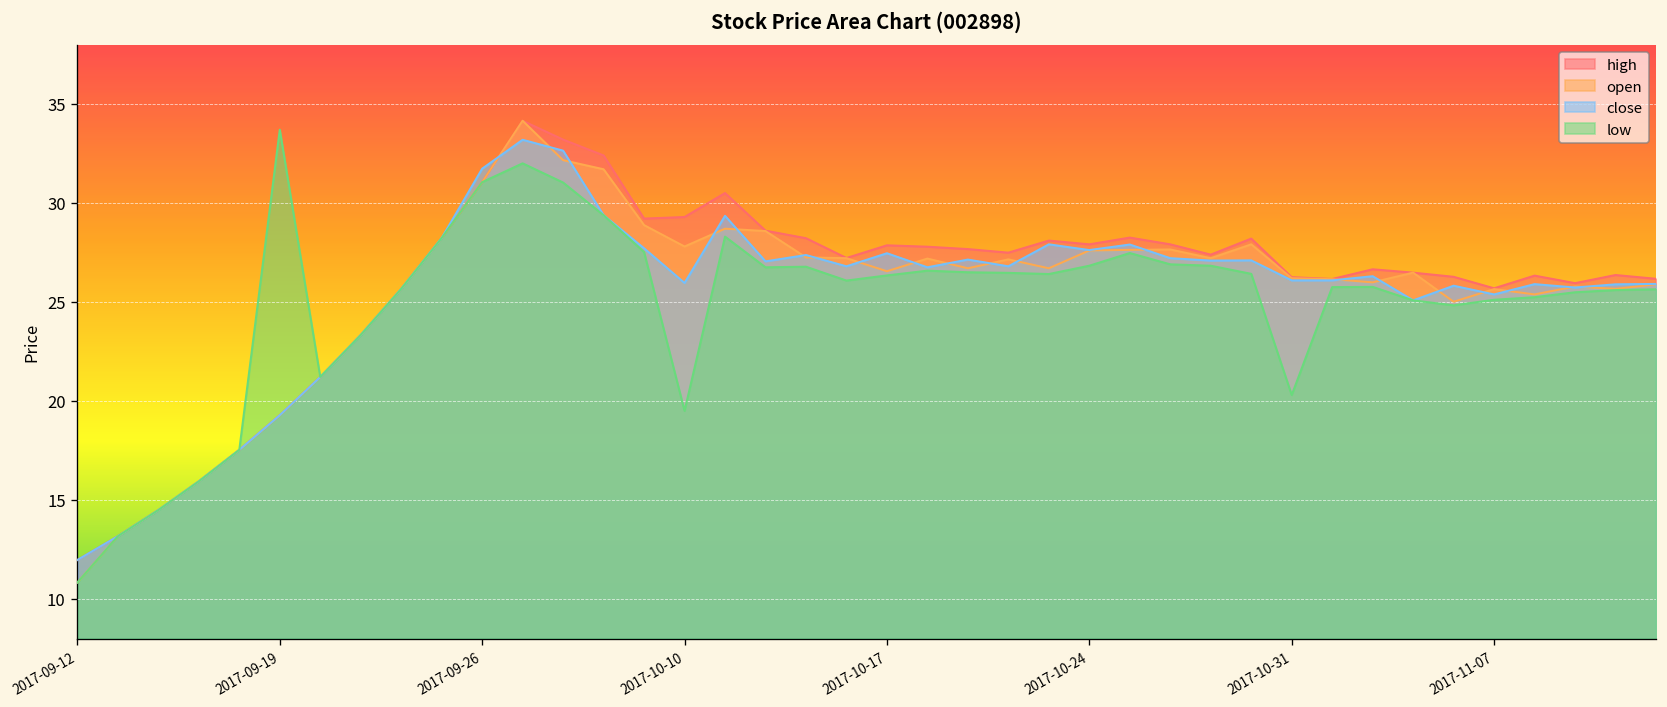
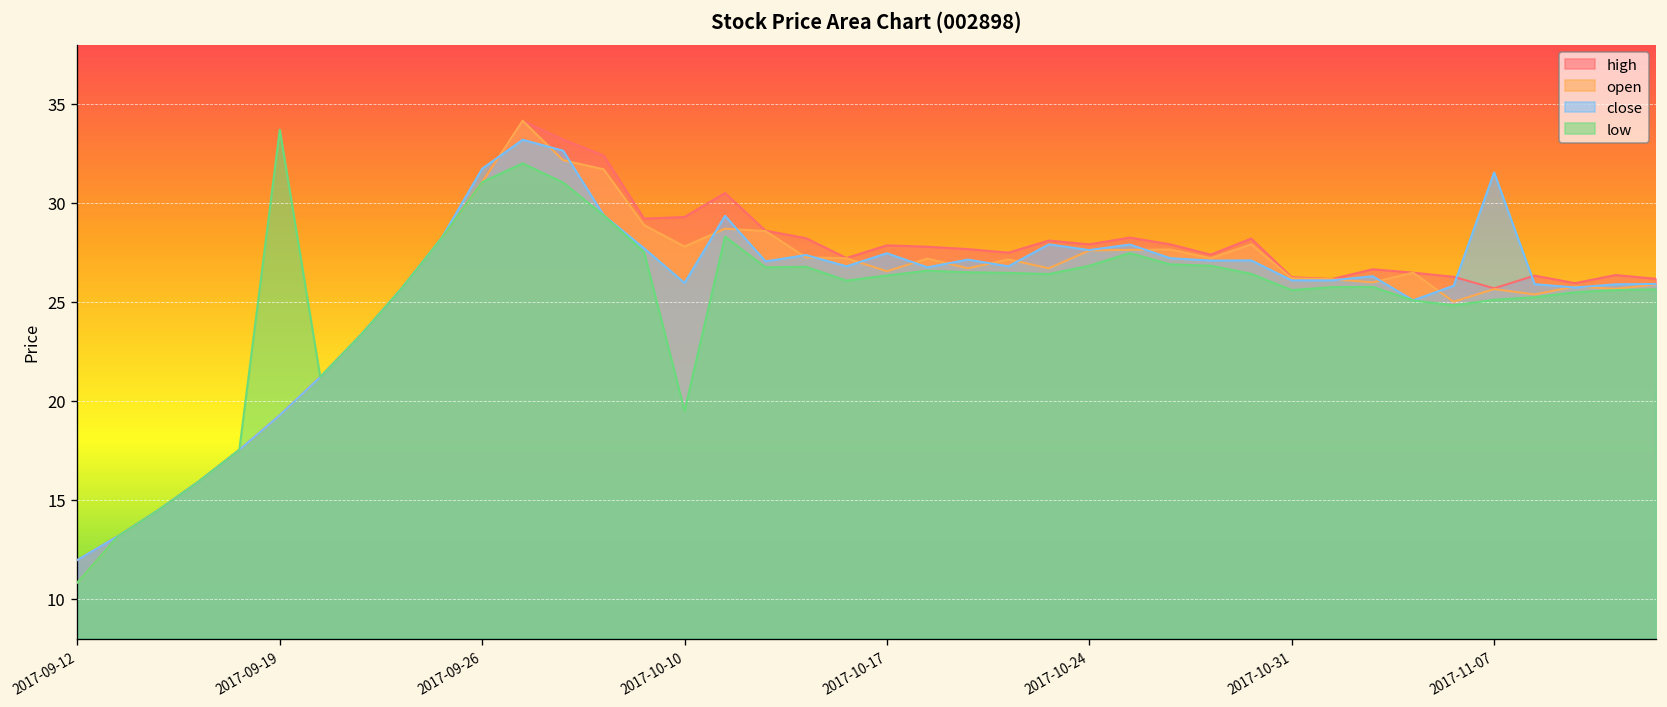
low, 2017-10-31: 20.3 -> 25.6
close, 2017-11-07: 25.4 -> 31.5
